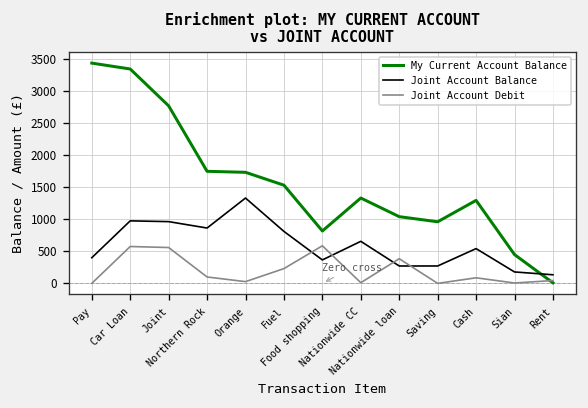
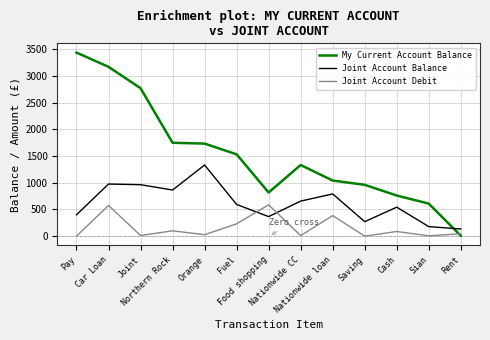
My Current Account Balance, Car Loan: 3300 -> 3200
Joint Account Debit, Joint: 600 -> 0
Joint Account Balance, Fuel: 800 -> 600
Joint Account Balance, Nationwide loan: 300 -> 800
My Current Account Balance, Cash: 1300 -> 800
My Current Account Balance, Sian: 400 -> 600
